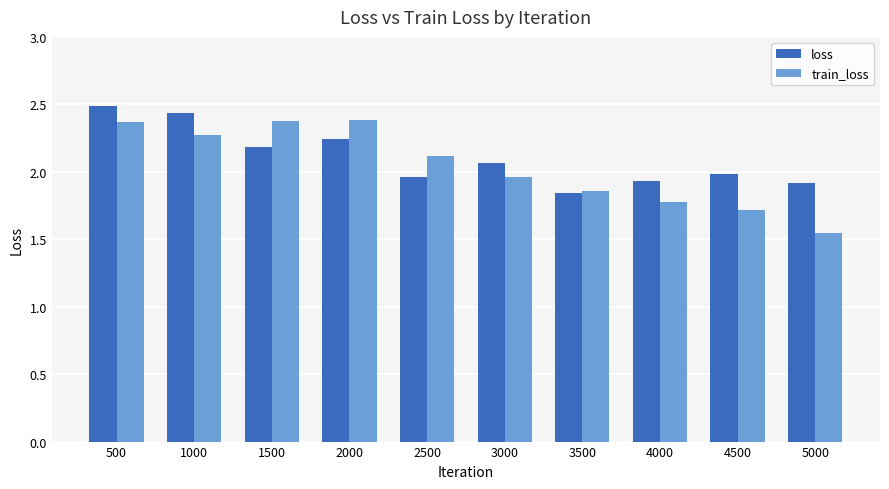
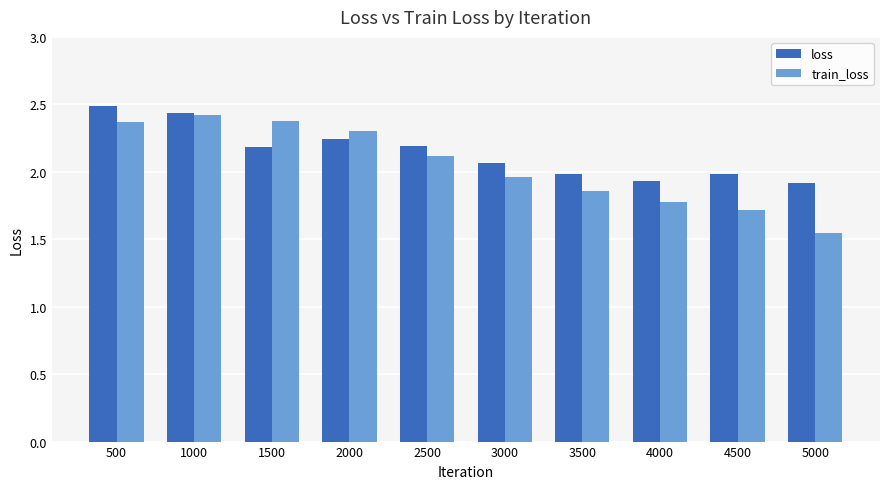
train_loss, 1000: 2.28 -> 2.42
train_loss, 2000: 2.39 -> 2.30
loss, 2500: 1.96 -> 2.19
loss, 3500: 1.84 -> 1.98
